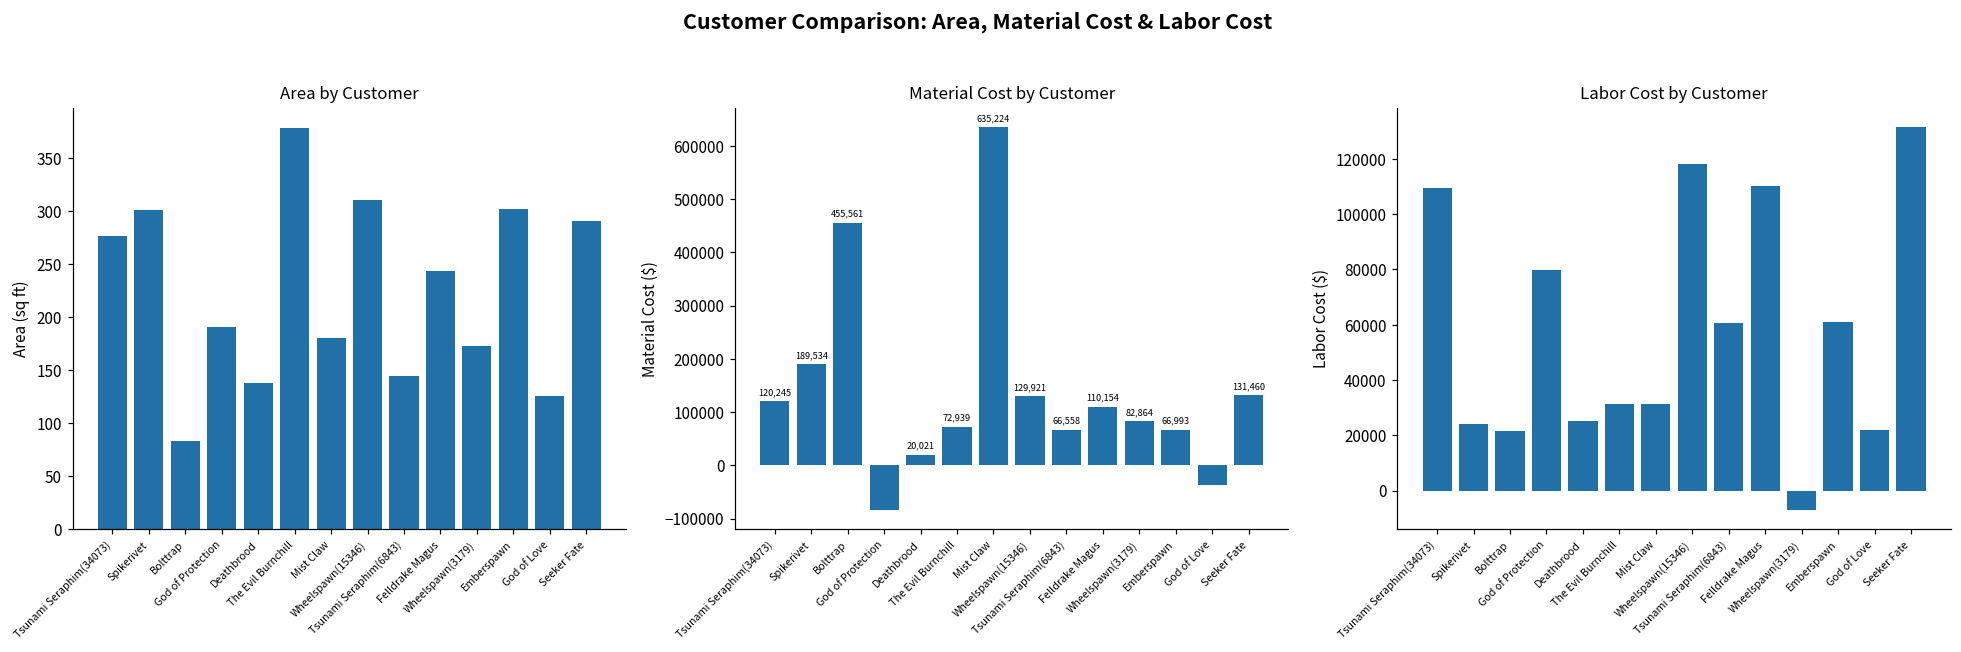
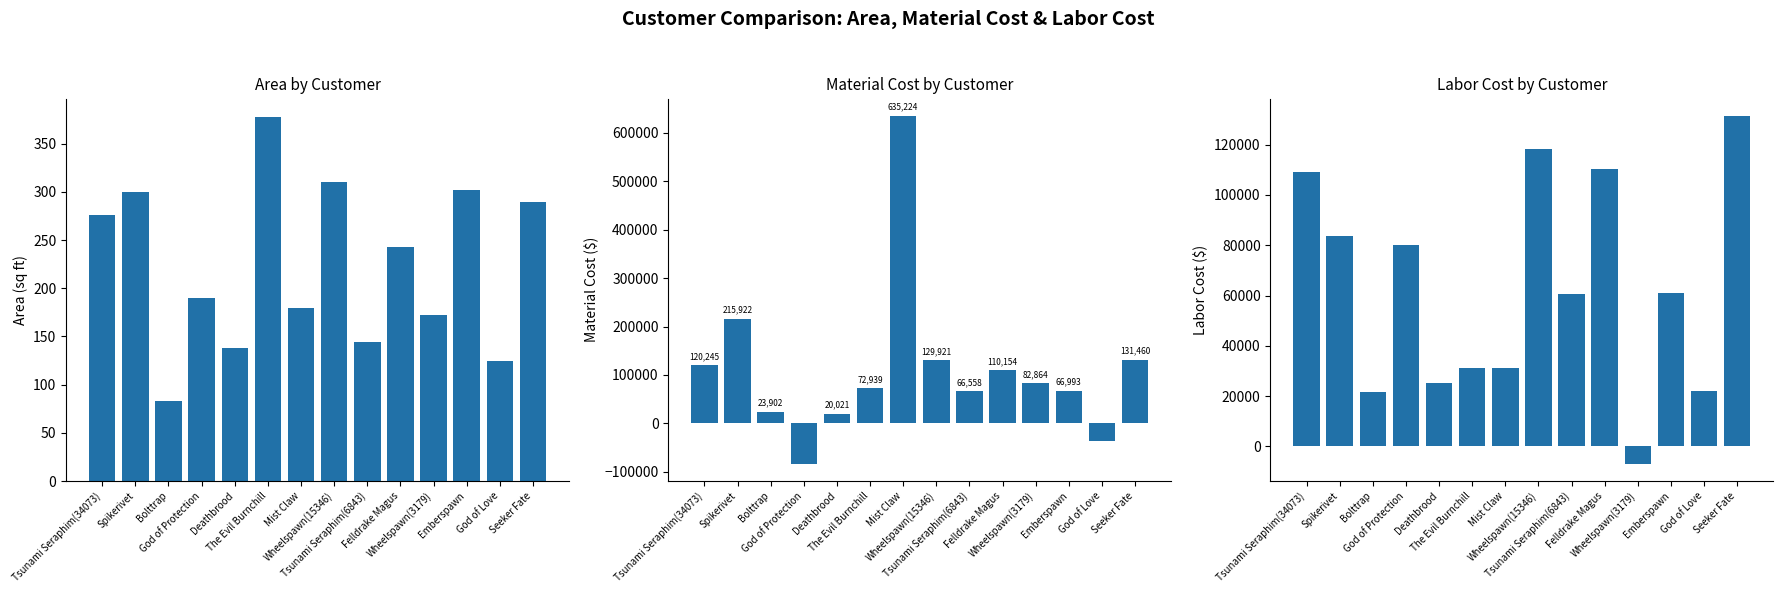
Material Cost by Customer, Spikerivet: 189,534 -> 215,922
Material Cost by Customer, Bolttrap: 455,561 -> 23,902
Labor Cost by Customer, Spikerivet: 24000 -> 84000
